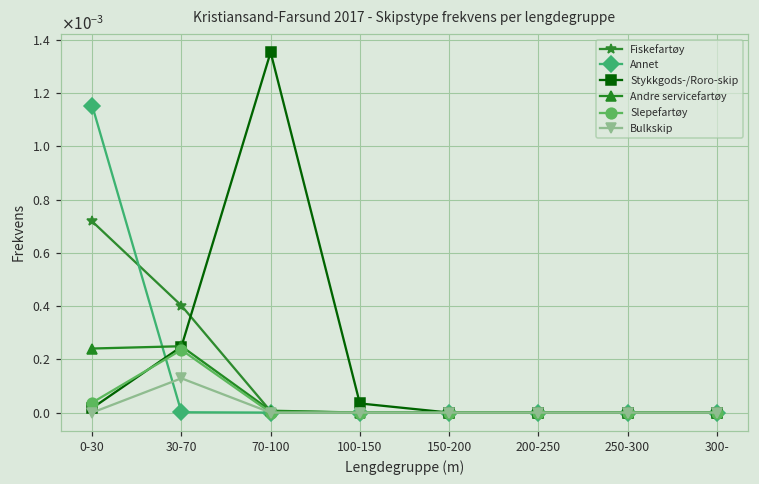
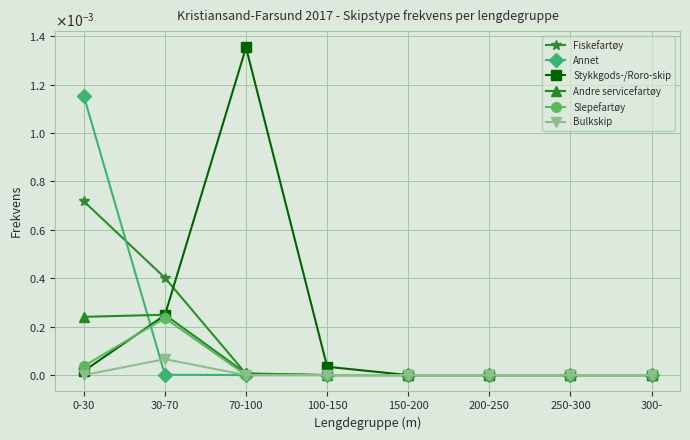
Bulkskip, 30-70: 0.00013 -> 0.00007
